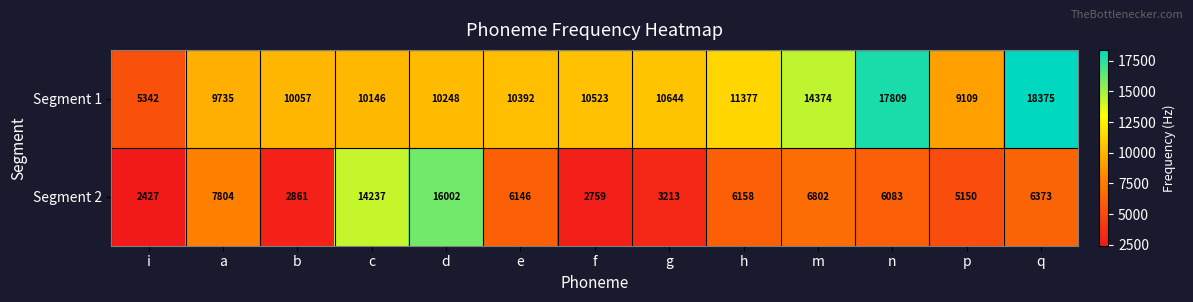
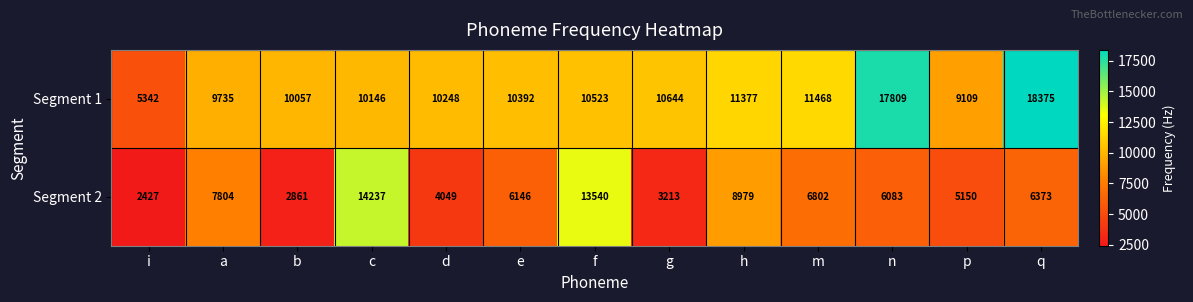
Segment 1, m: 14374 -> 11468
Segment 2, d: 16002 -> 4049
Segment 2, f: 2759 -> 13540
Segment 2, h: 6158 -> 8979
